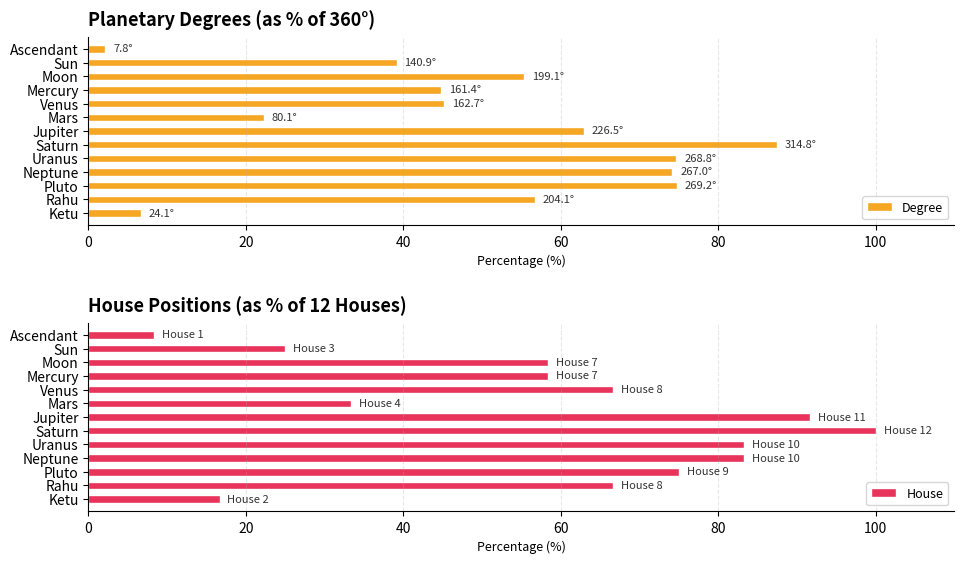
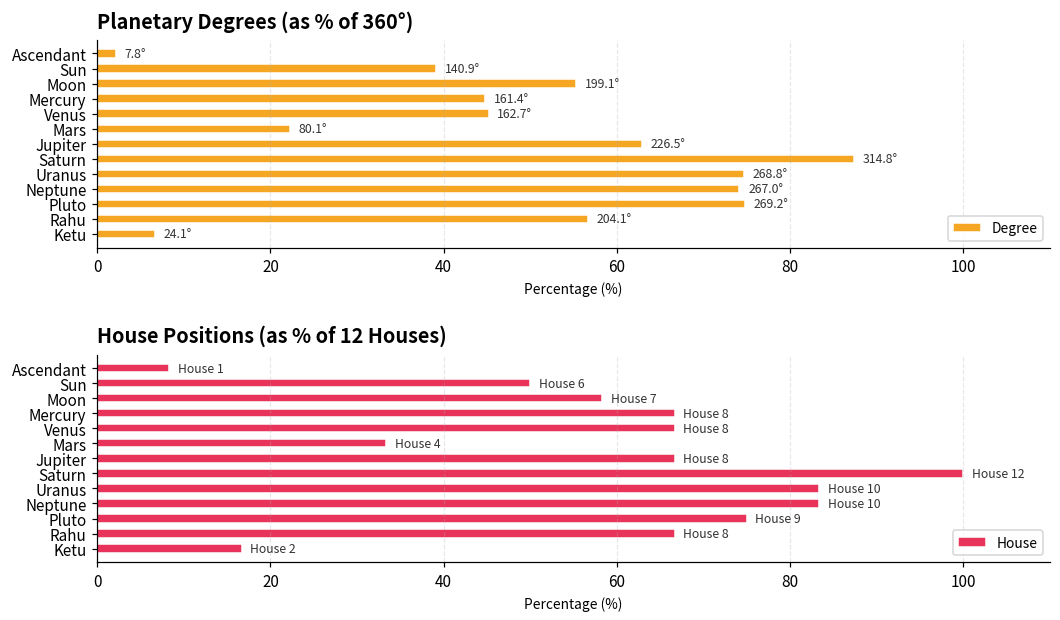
House Positions (as % of 12 Houses), Sun: 3 -> 6
House Positions (as % of 12 Houses), Mercury: 7 -> 8
House Positions (as % of 12 Houses), Jupiter: 11 -> 8
